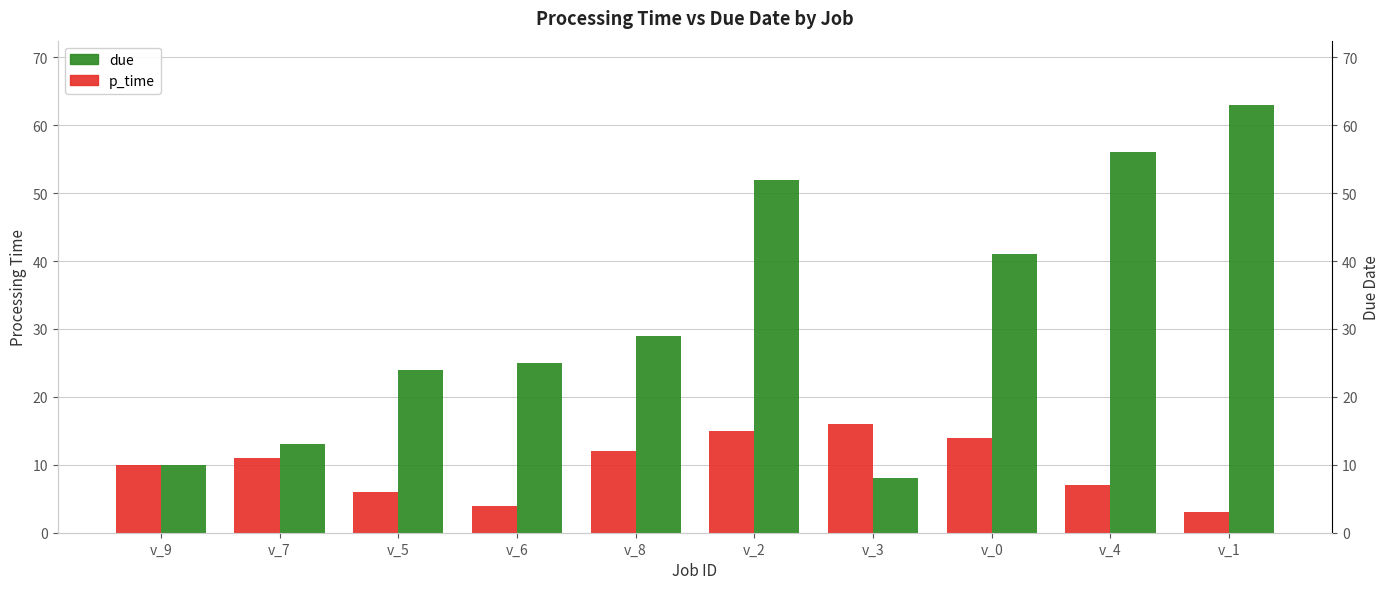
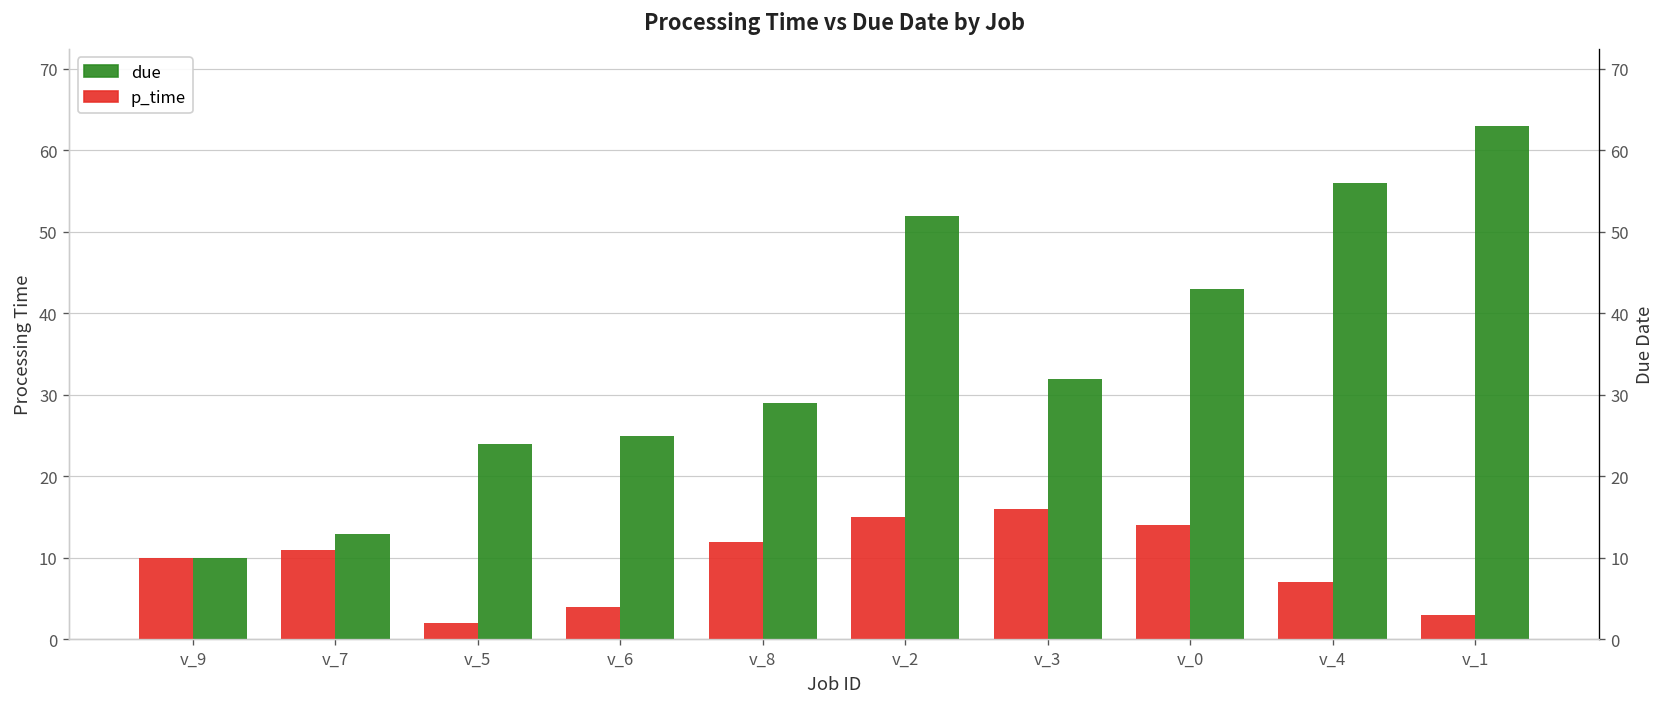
p_time, v_5: 6 -> 2
due, v_3: 8 -> 32
due, v_0: 41 -> 43
